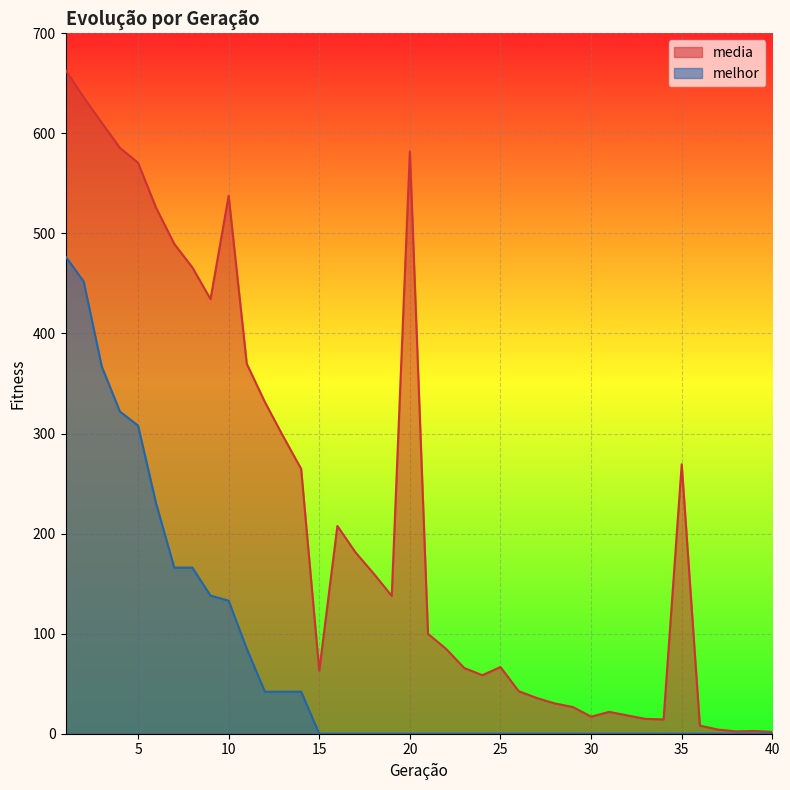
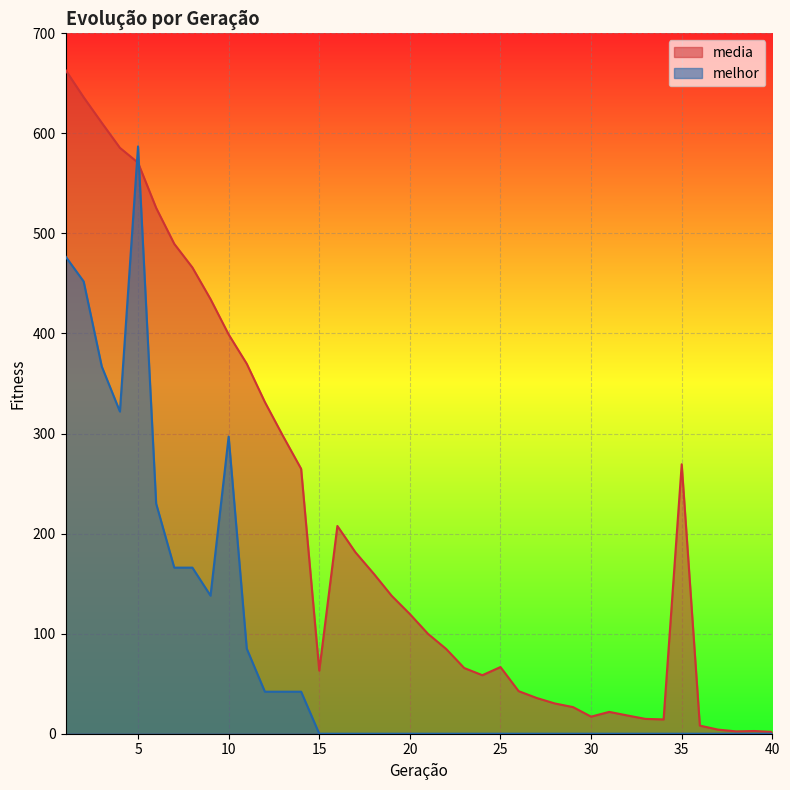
melhor, 5: 308 -> 587
media, 10: 538 -> 399
melhor, 10: 133 -> 297
media, 20: 582 -> 120
